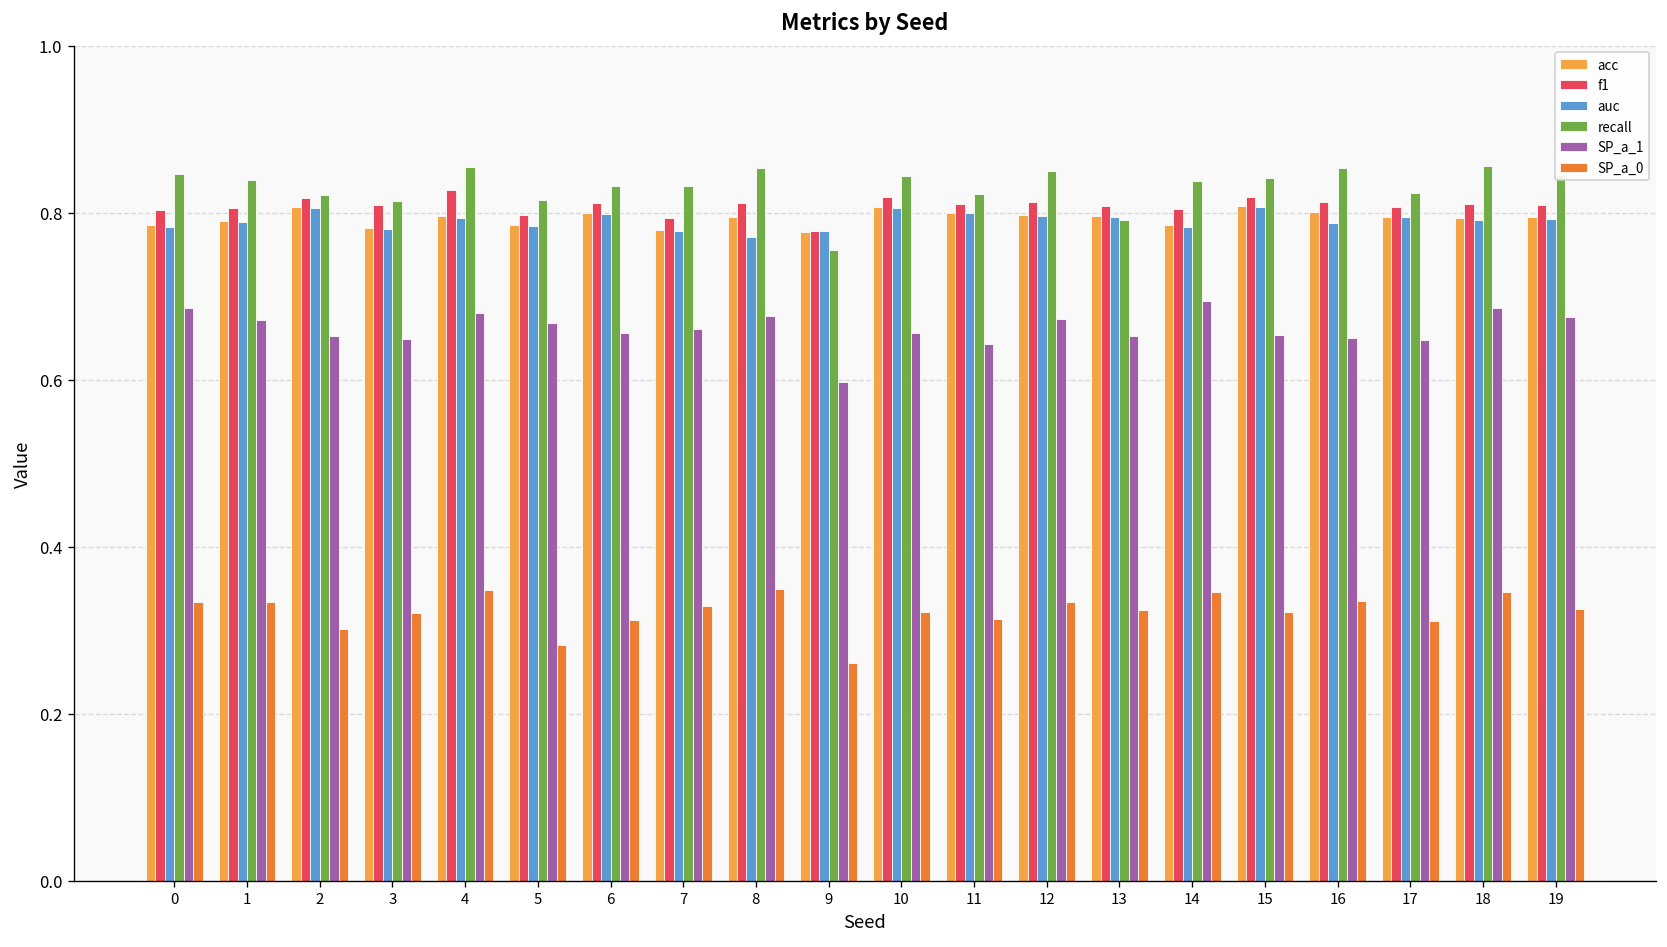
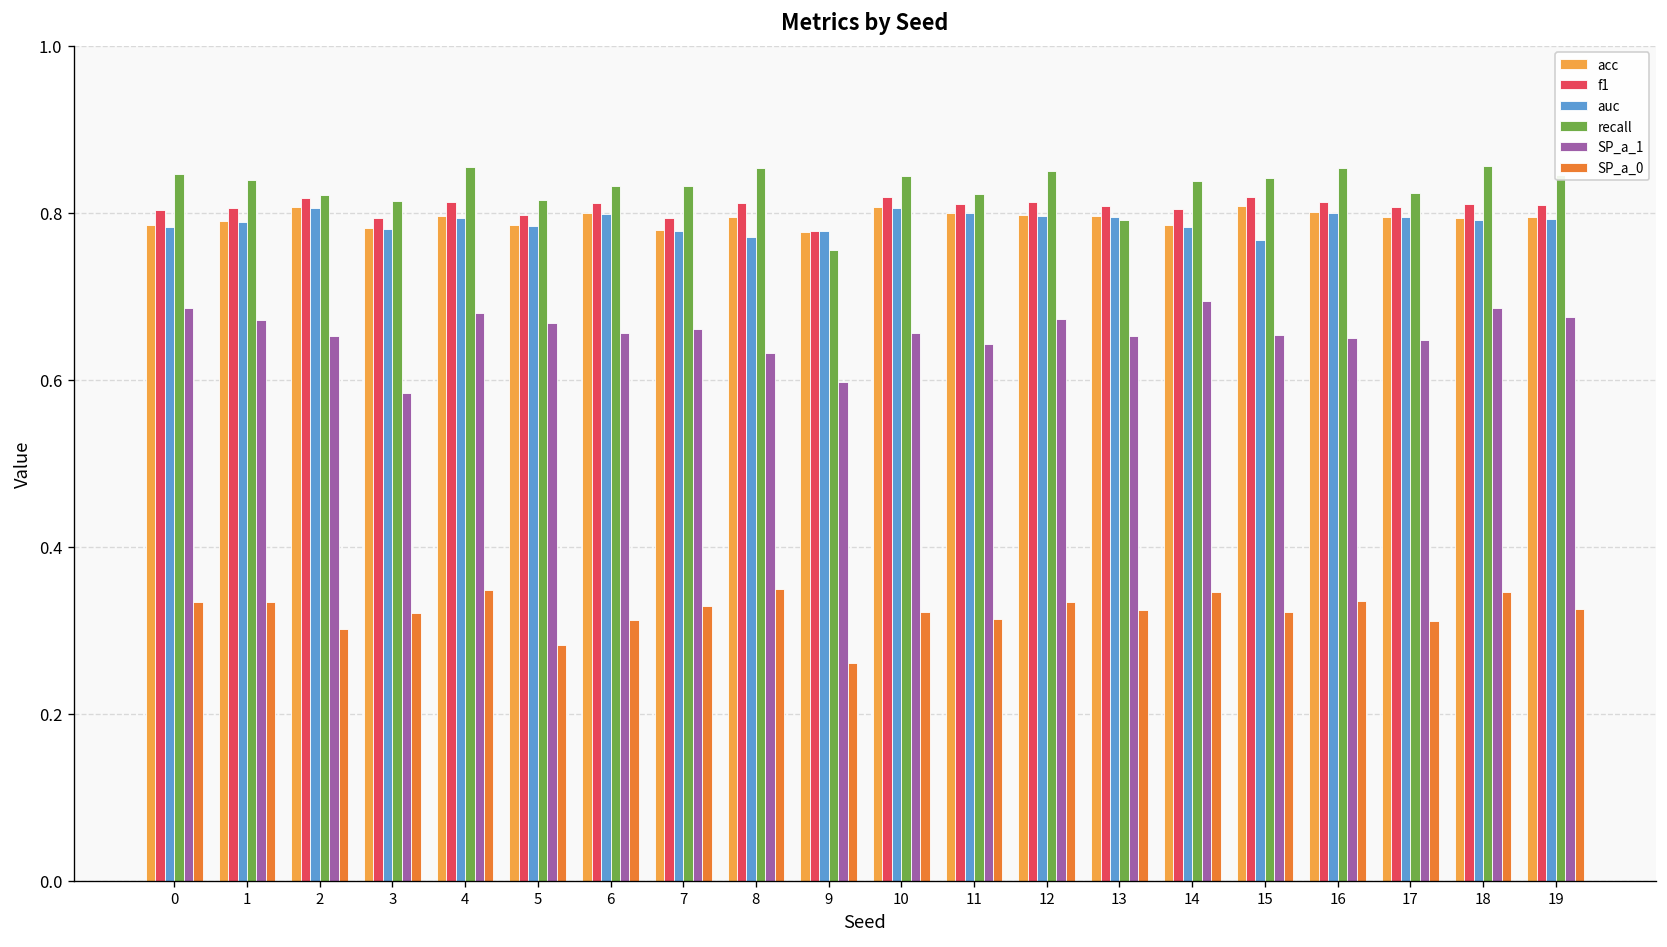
f1, 3: 0.81 -> 0.79
SP_a_1, 3: 0.65 -> 0.58
f1, 4: 0.83 -> 0.81
SP_a_1, 8: 0.68 -> 0.63
auc, 15: 0.81 -> 0.77
auc, 16: 0.79 -> 0.80
